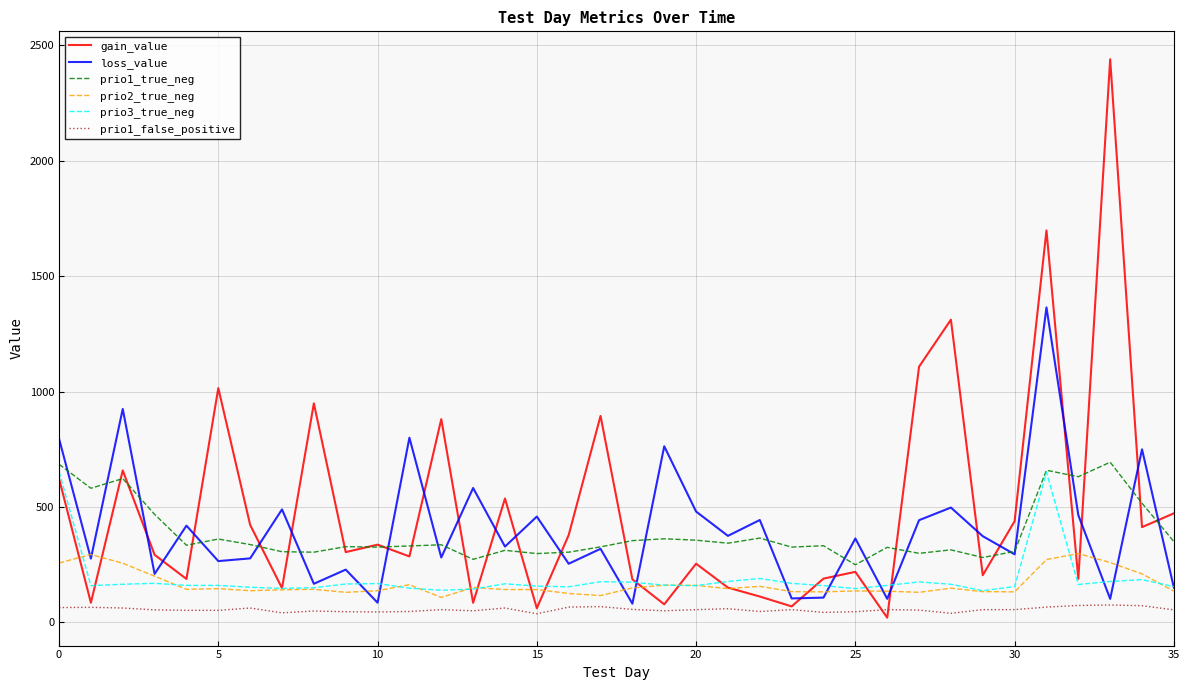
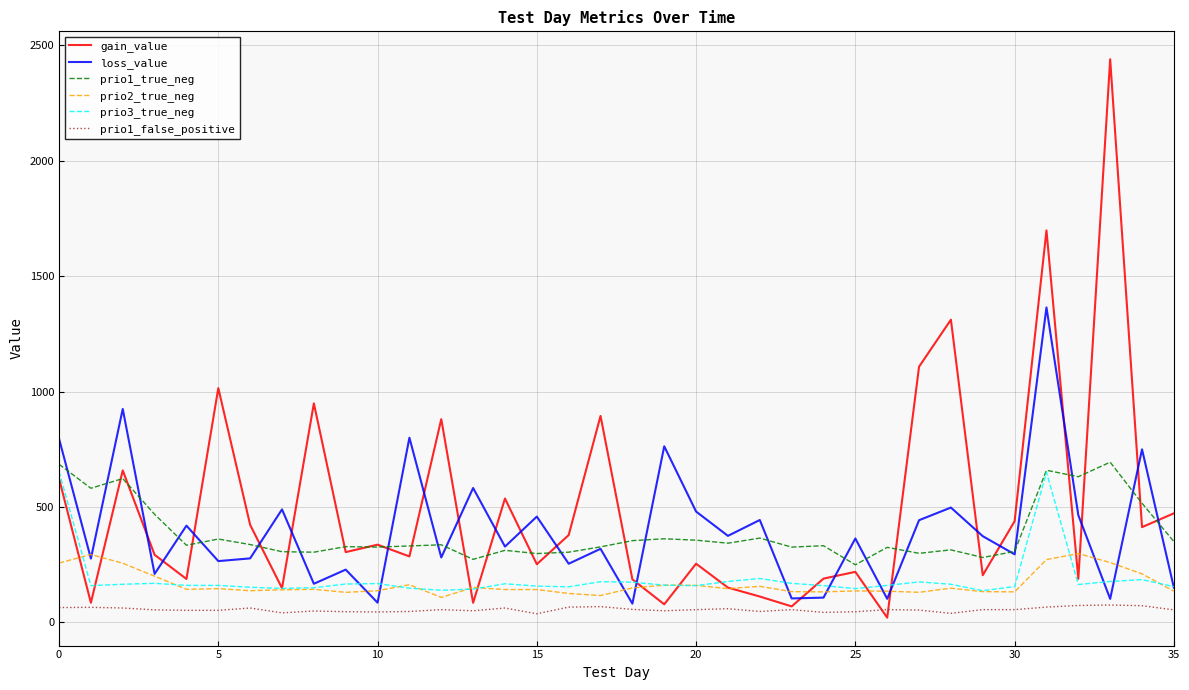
gain_value, 15: 60 -> 250
